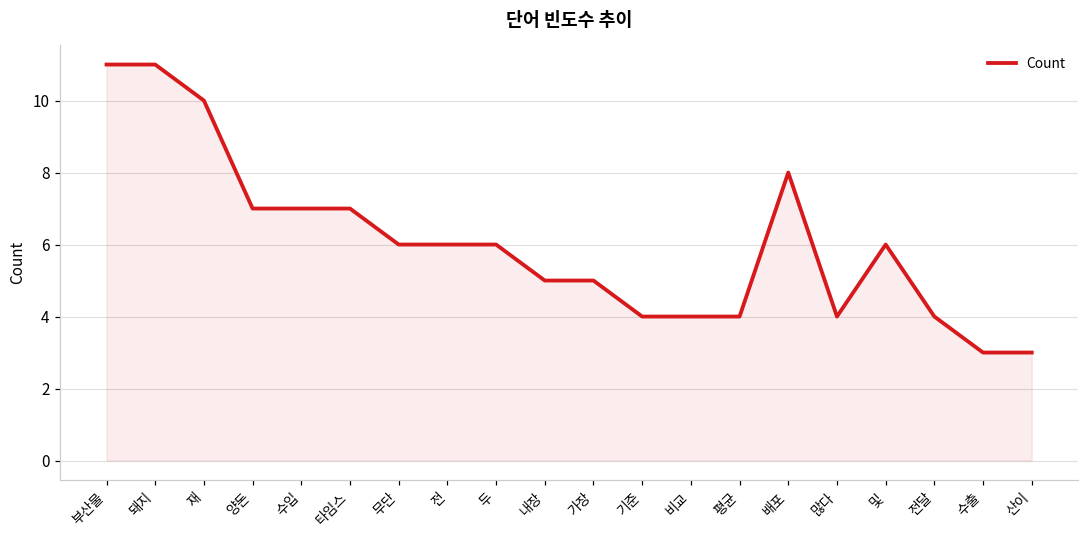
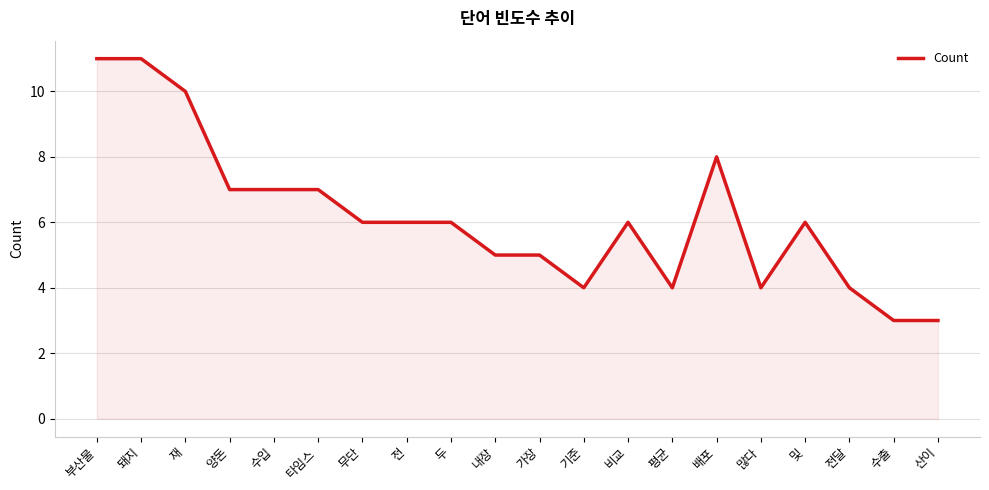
비교: 4 -> 6
